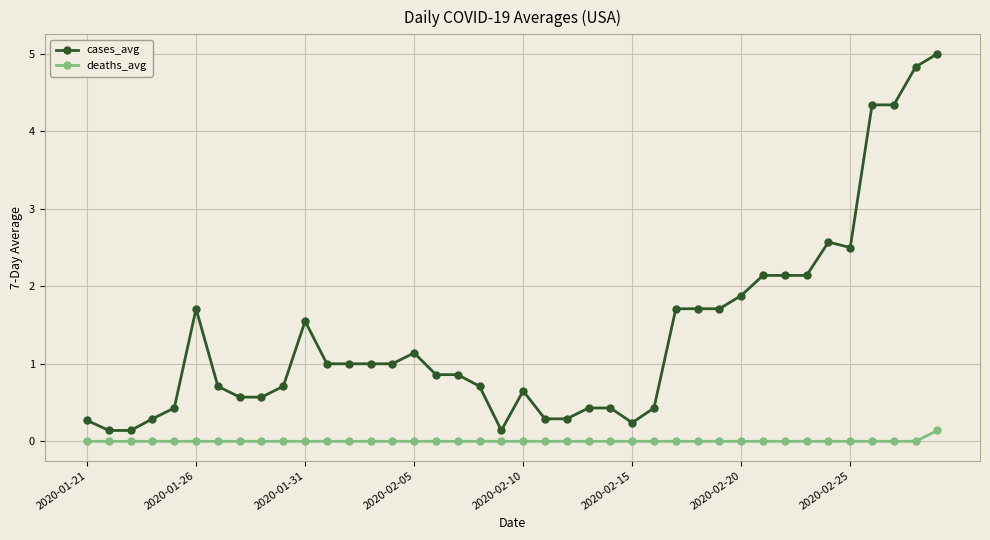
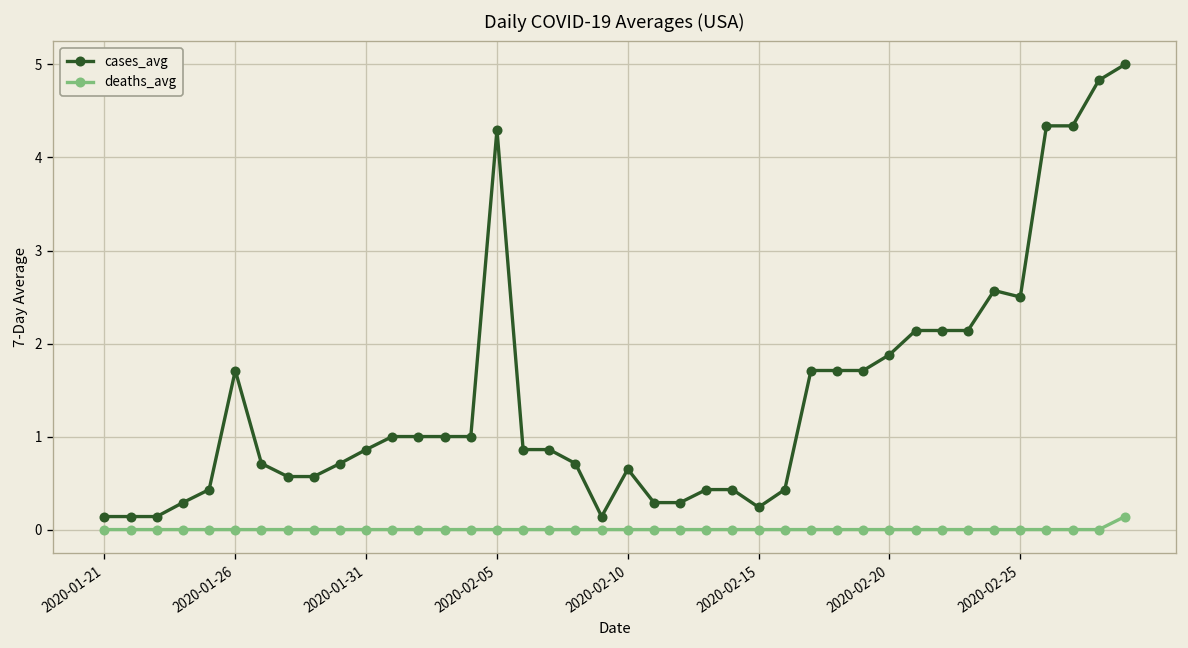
cases_avg, 2020-01-21: 0.3 -> 0.1
cases_avg, 2020-01-31: 1.6 -> 0.9
cases_avg, 2020-02-05: 1.1 -> 4.3
